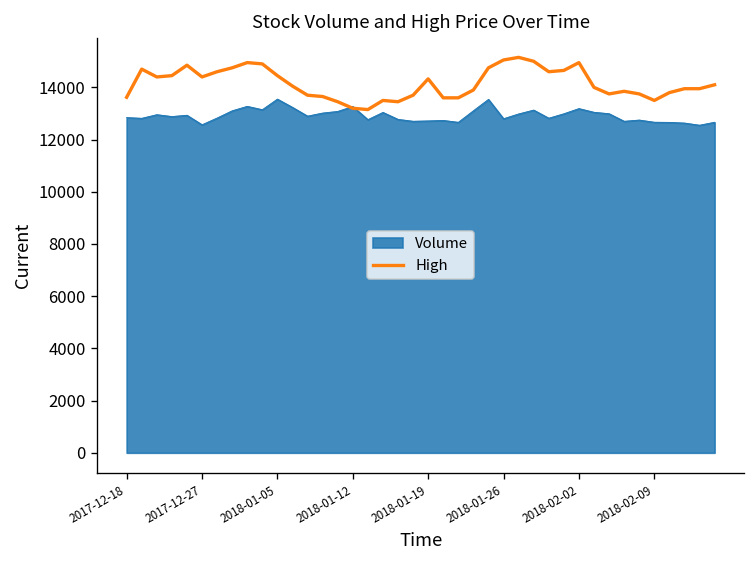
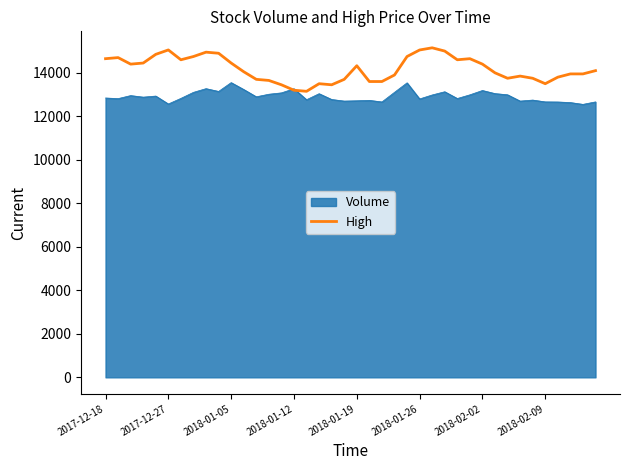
High, 2017-12-18: 13600 -> 14700
High, 2017-12-27: 14400 -> 15100
High, 2018-02-02: 14900 -> 14400
